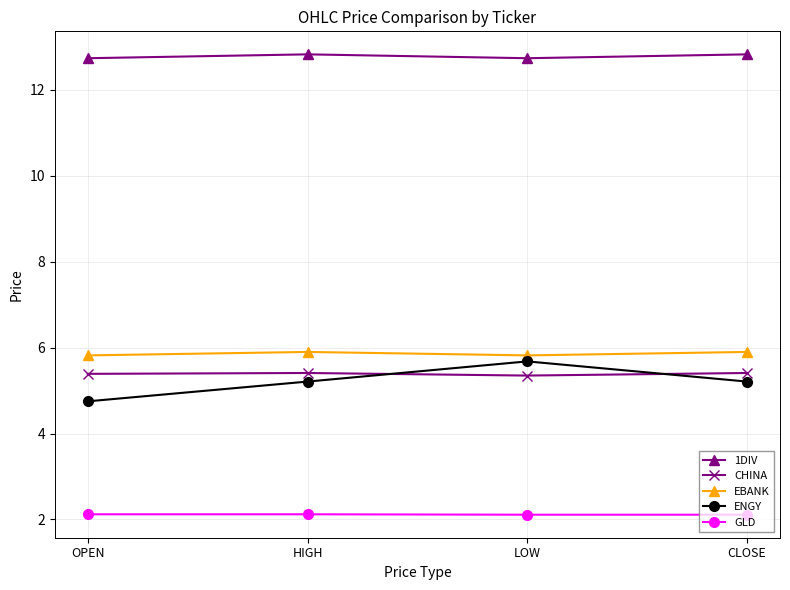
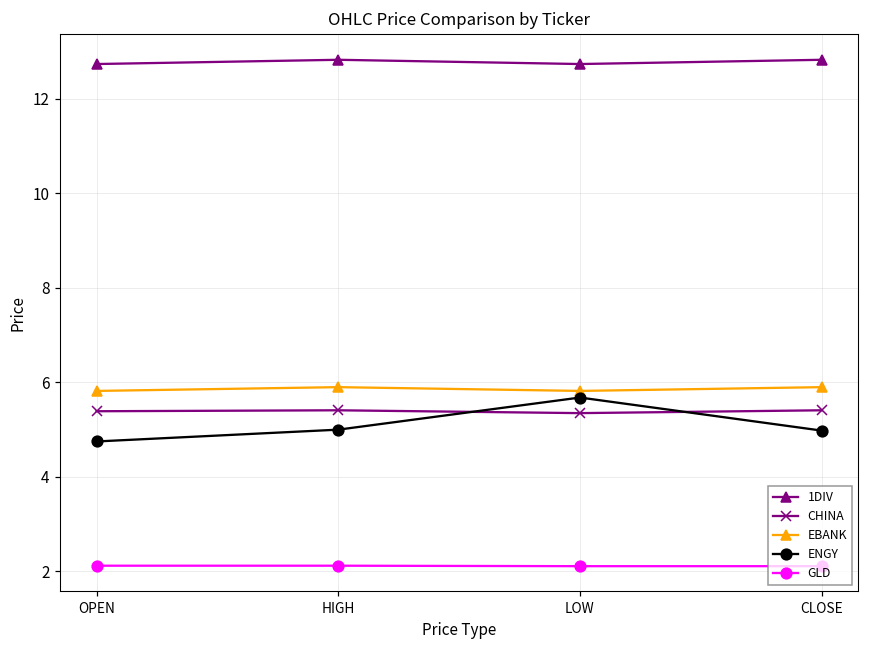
ENGY, HIGH: 5.2 -> 5.0
ENGY, CLOSE: 5.2 -> 5.0
